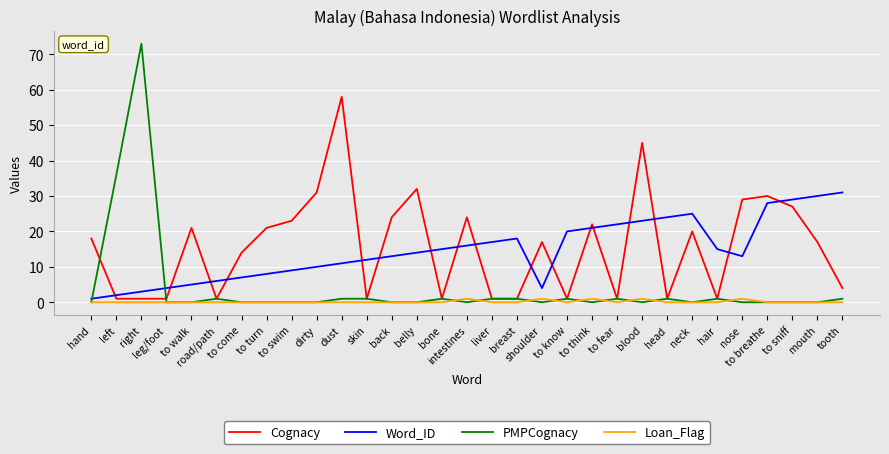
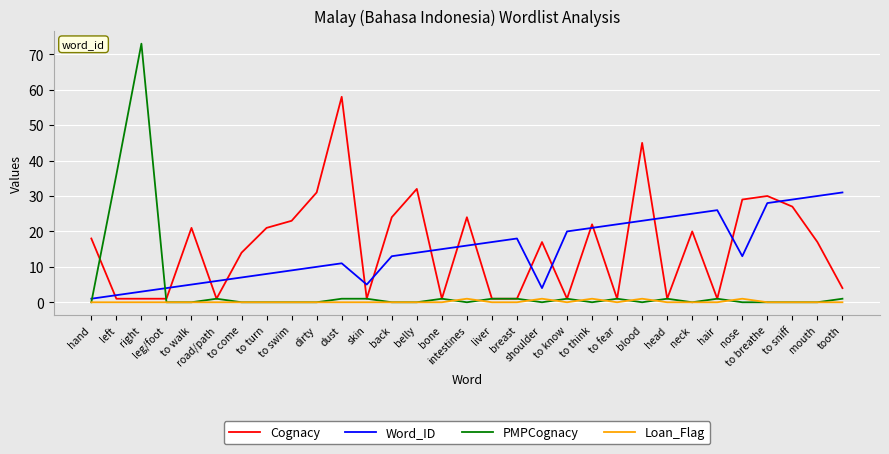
Word_ID, skin: 12 -> 5
Word_ID, hair: 15 -> 26
